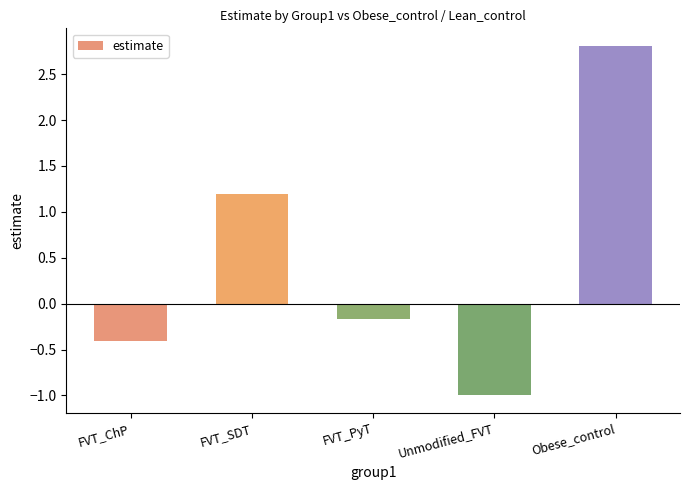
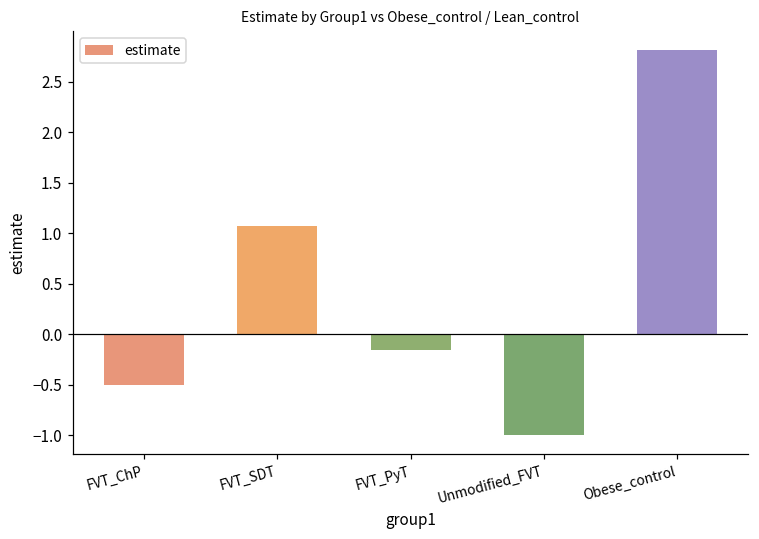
FVT_ChP: -0.4 -> -0.5
FVT_SDT: 1.2 -> 1.1
